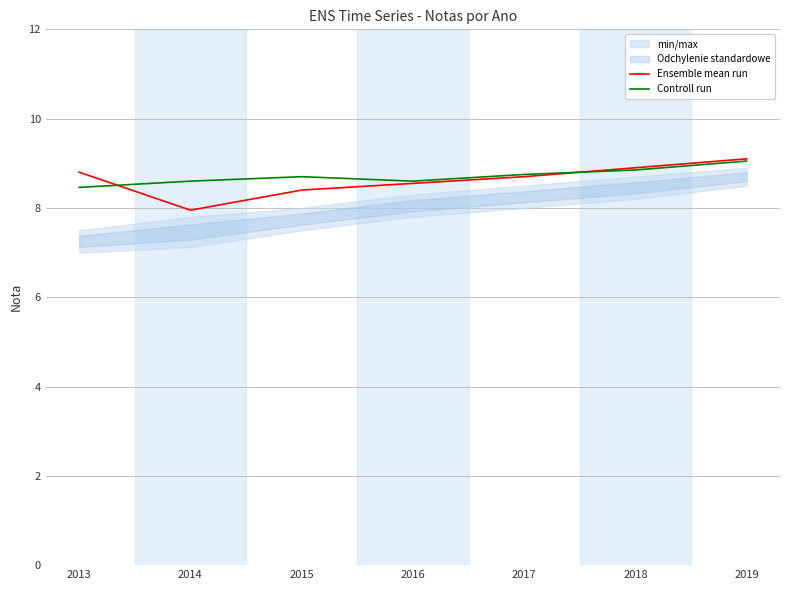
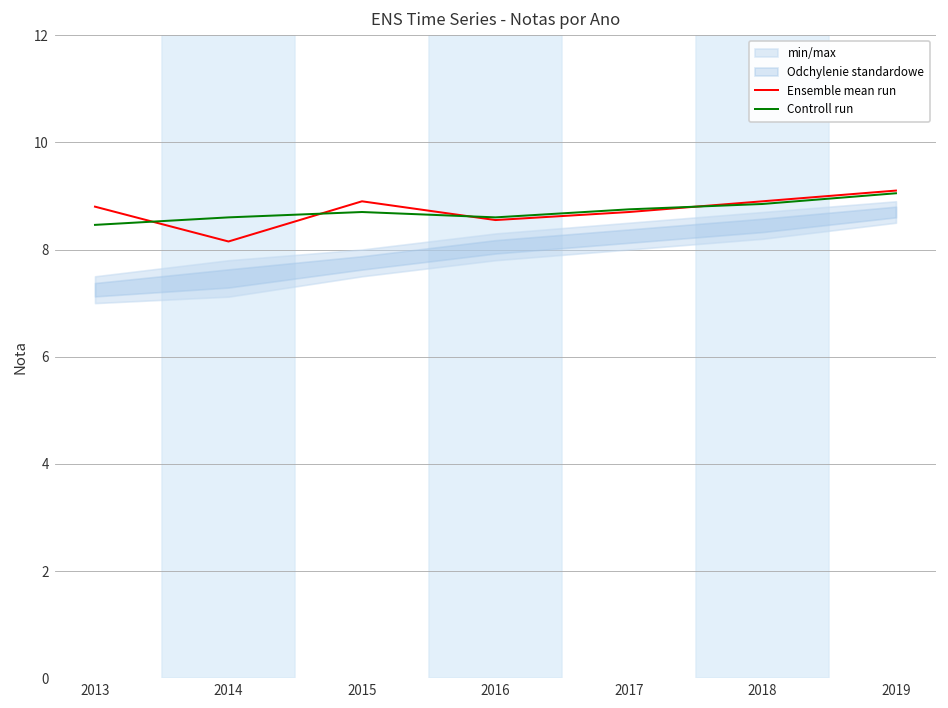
Ensemble mean run, 2014: 8.0 -> 8.2
Ensemble mean run, 2015: 8.4 -> 8.9
